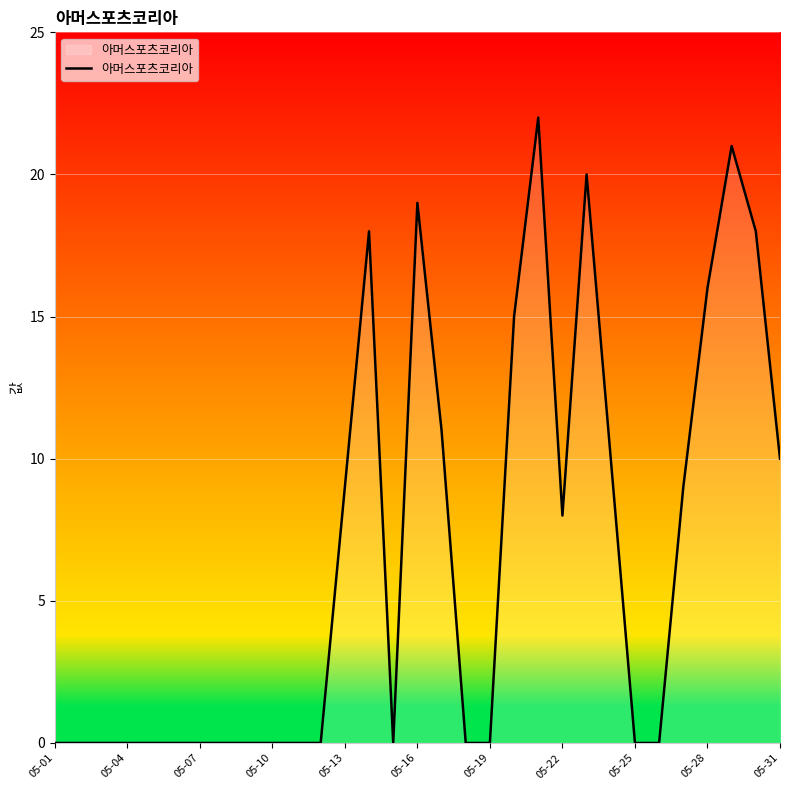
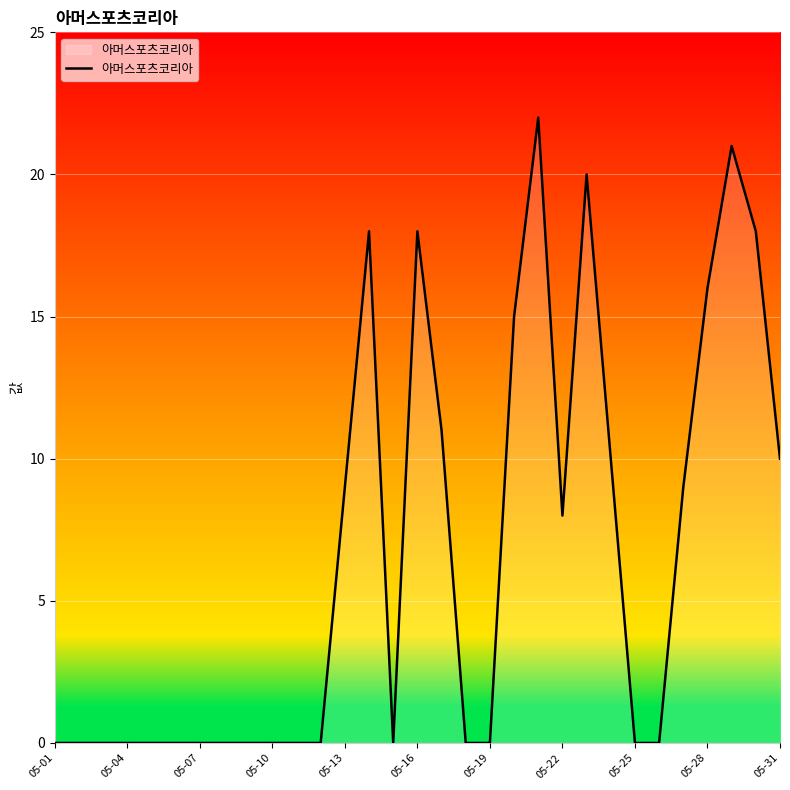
05-16: 19 -> 18
